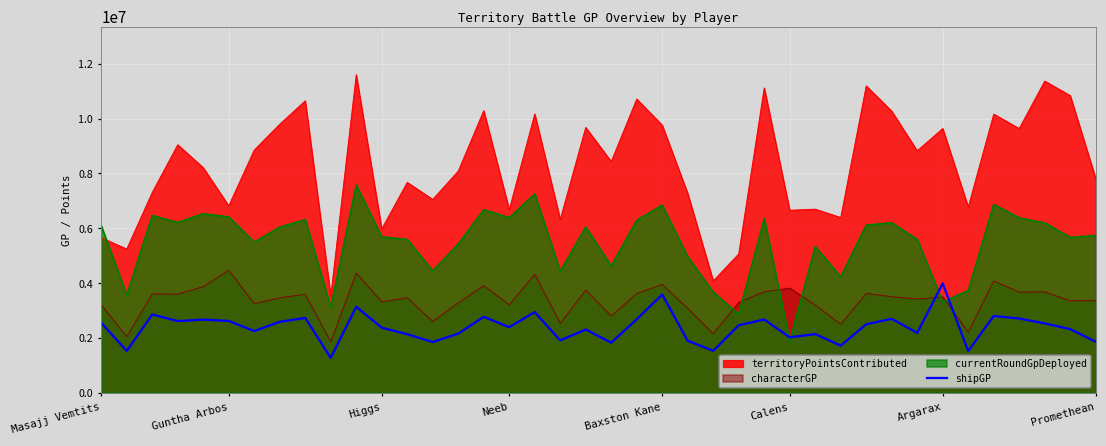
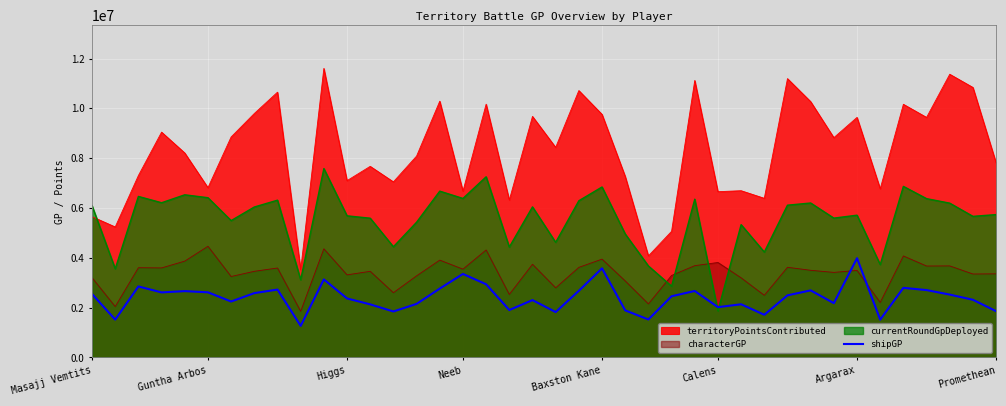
territoryPointsContributed, Higgs: 6000000 -> 7100000
characterGP, Neeb: 3200000 -> 3500000
shipGP, Neeb: 2400000 -> 3400000
currentRoundGpDeployed, Argarax: 3300000 -> 5700000
